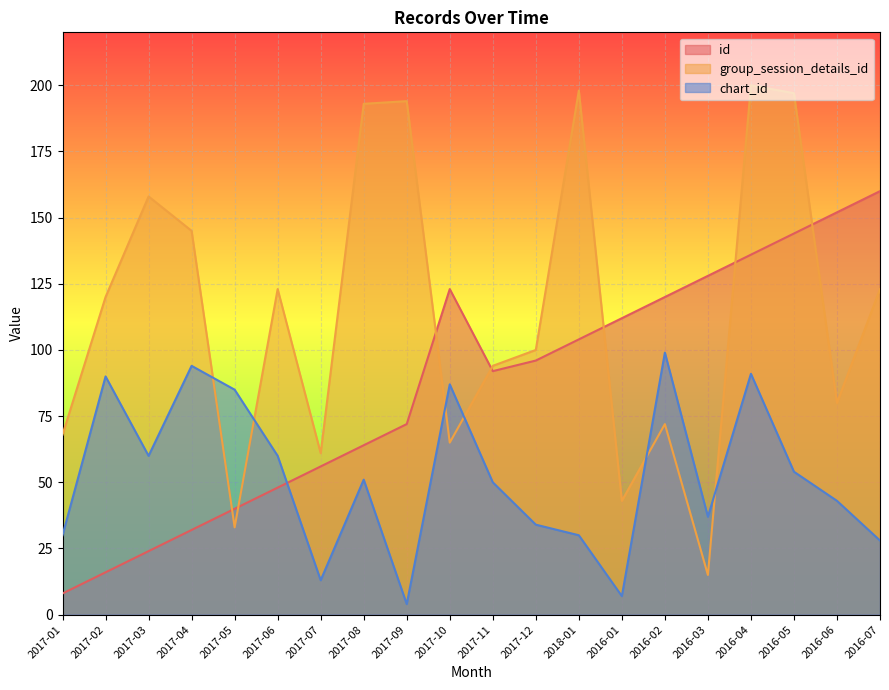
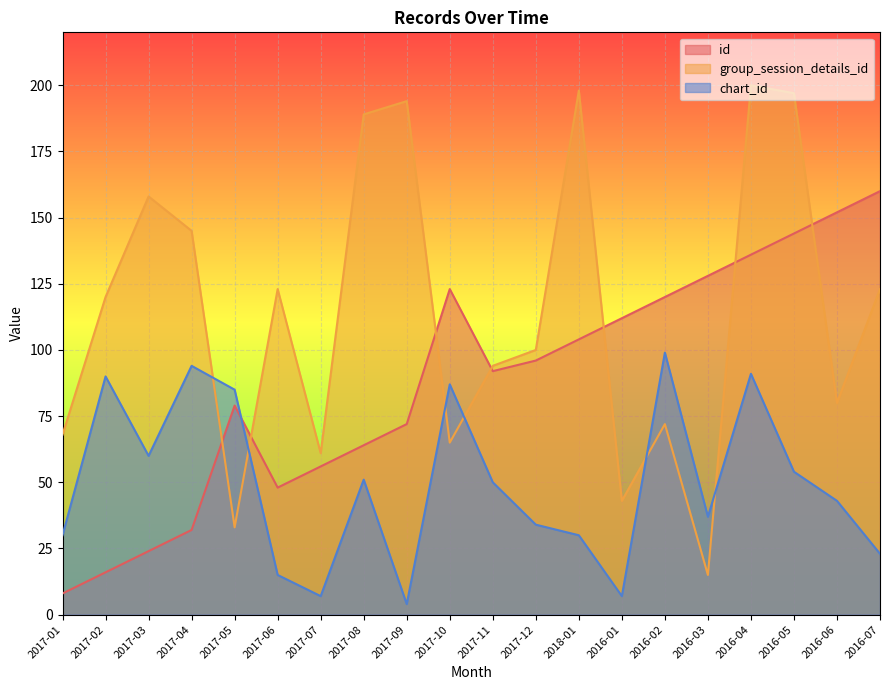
id, 2017-05: 40 -> 79
chart_id, 2017-06: 60 -> 15
chart_id, 2017-07: 13 -> 7
group_session_details_id, 2017-08: 193 -> 189
chart_id, 2016-07: 28 -> 23
